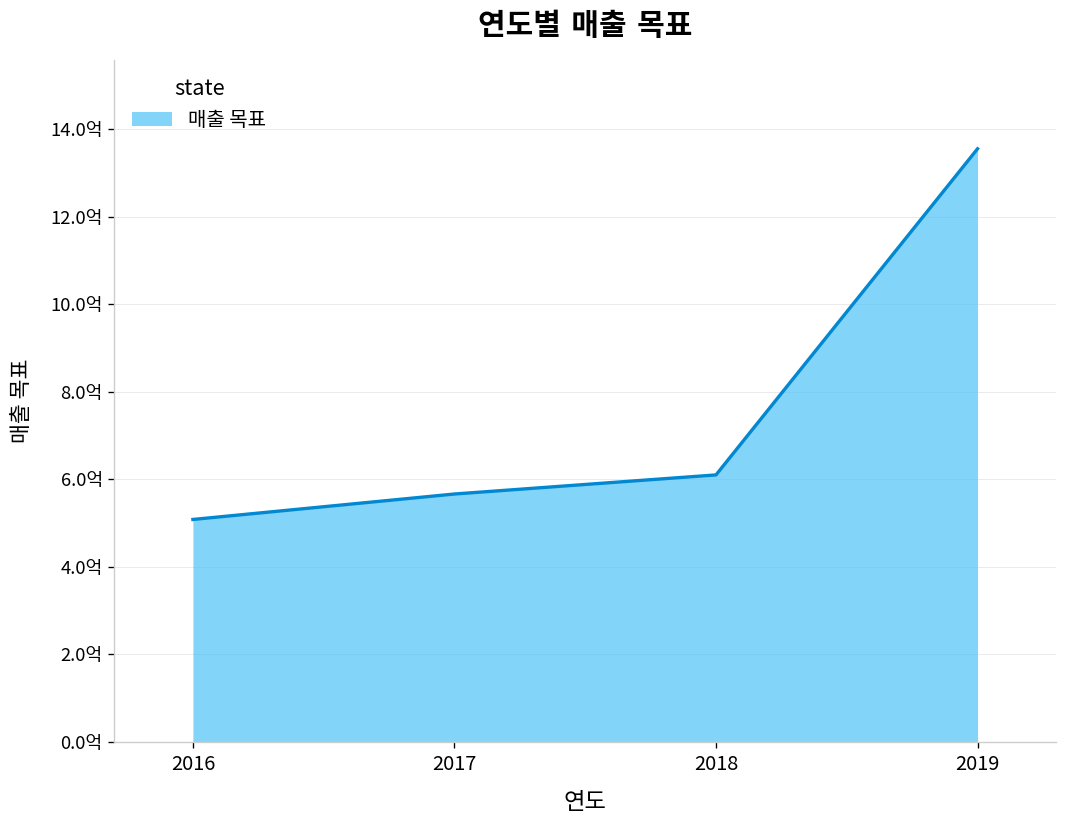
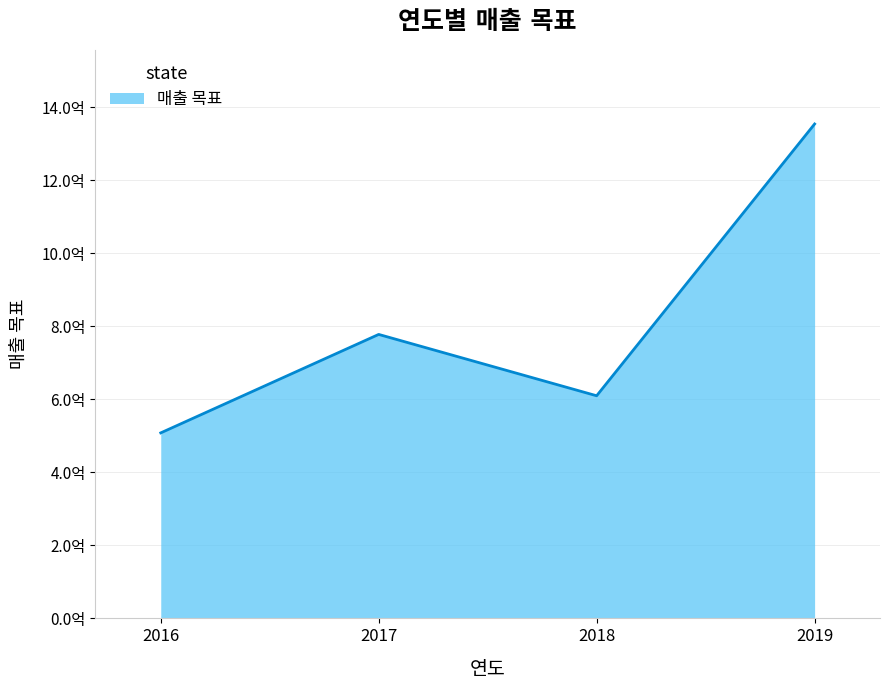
2017: 5.7억 -> 7.8억
